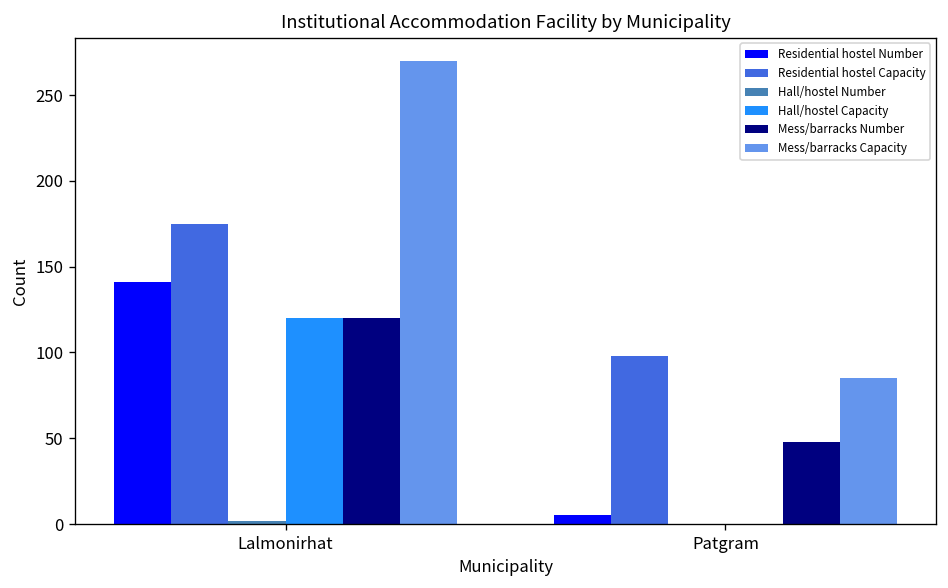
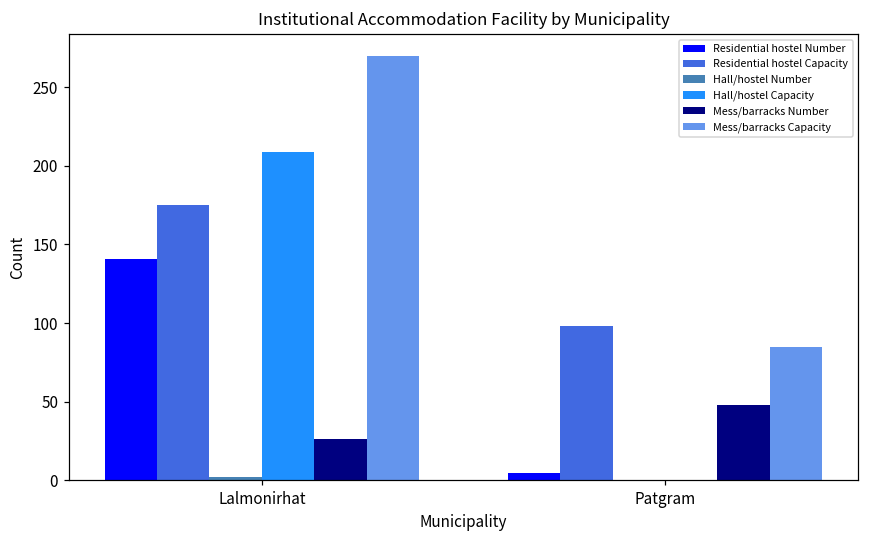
Hall/hostel Capacity, Lalmonirhat: 120 -> 209
Mess/barracks Number, Lalmonirhat: 120 -> 26
